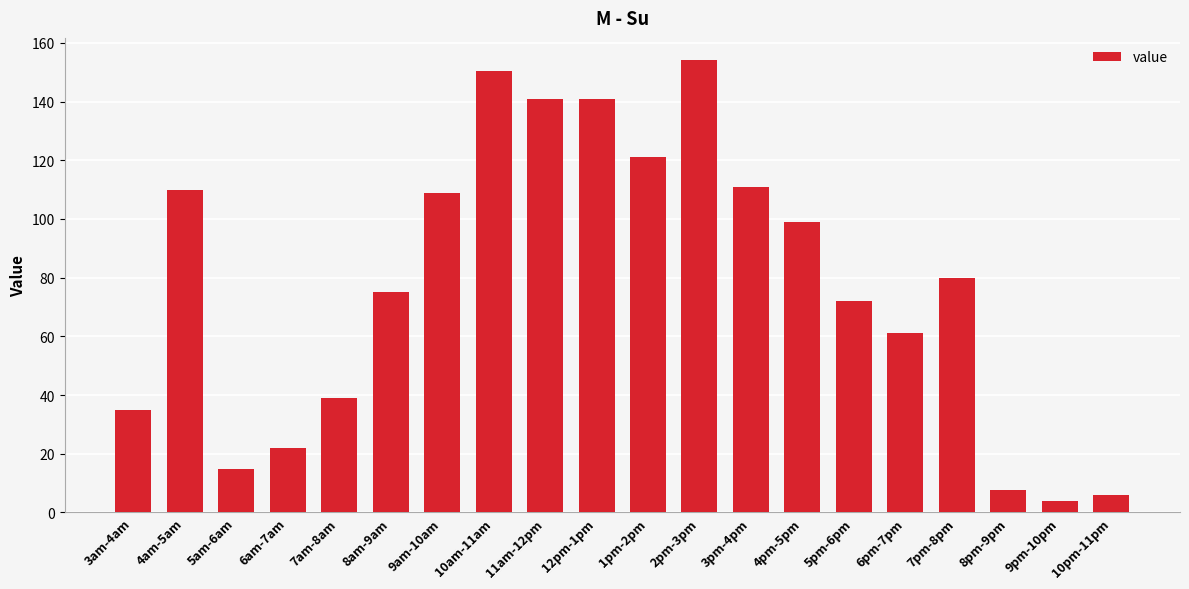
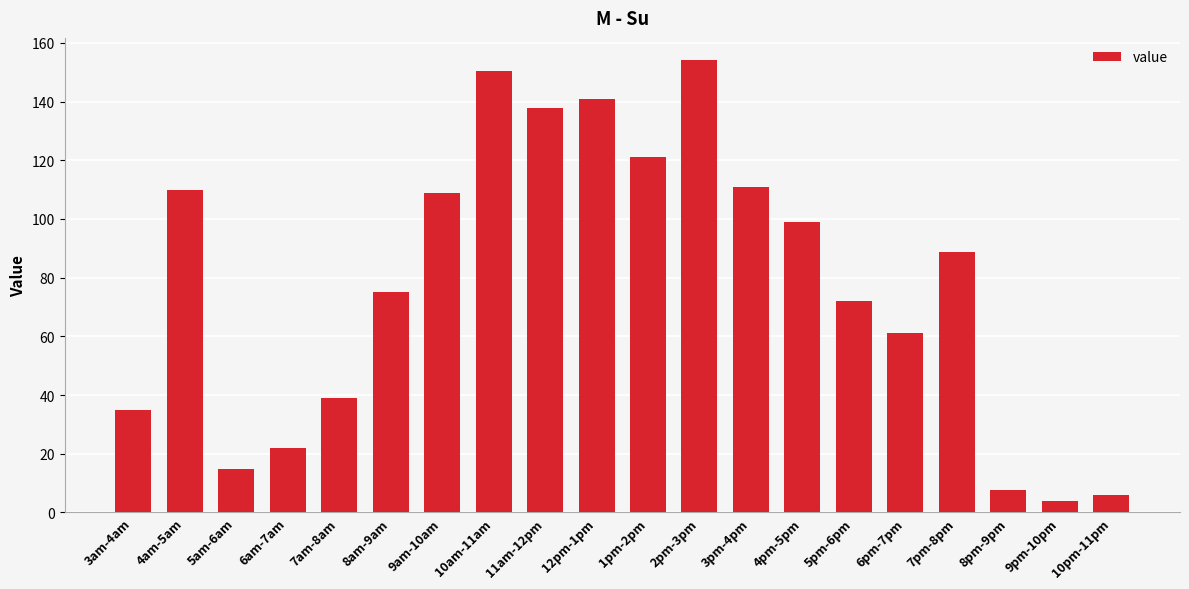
11am-12pm: 141 -> 138
7pm-8pm: 80 -> 89
